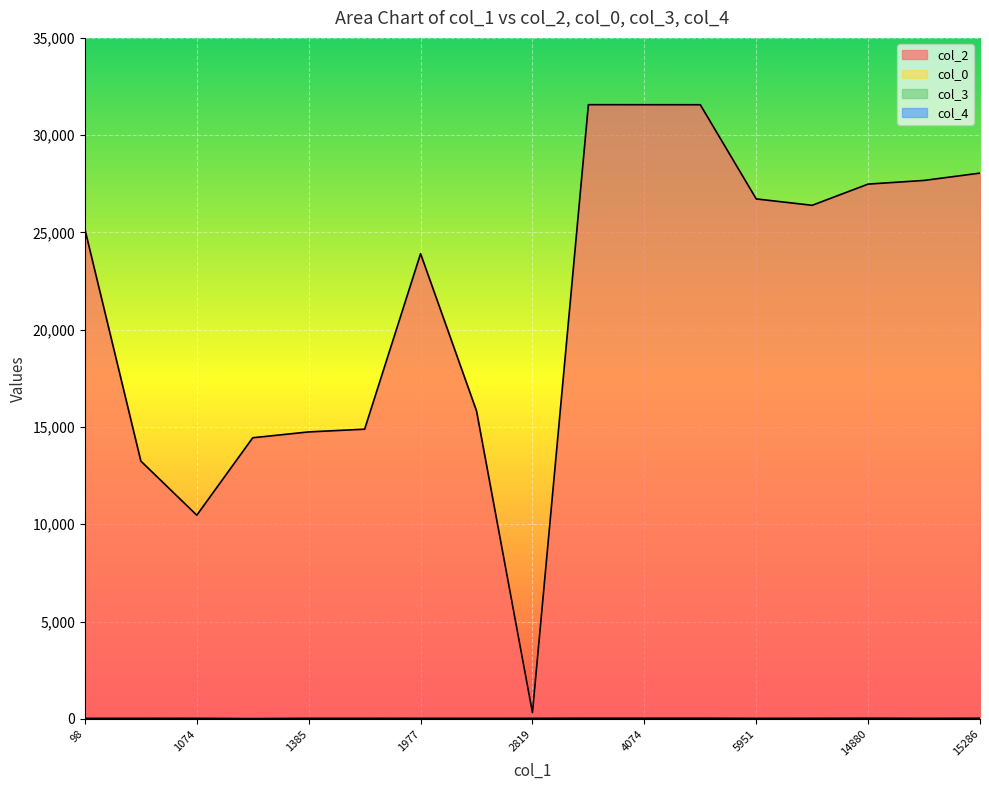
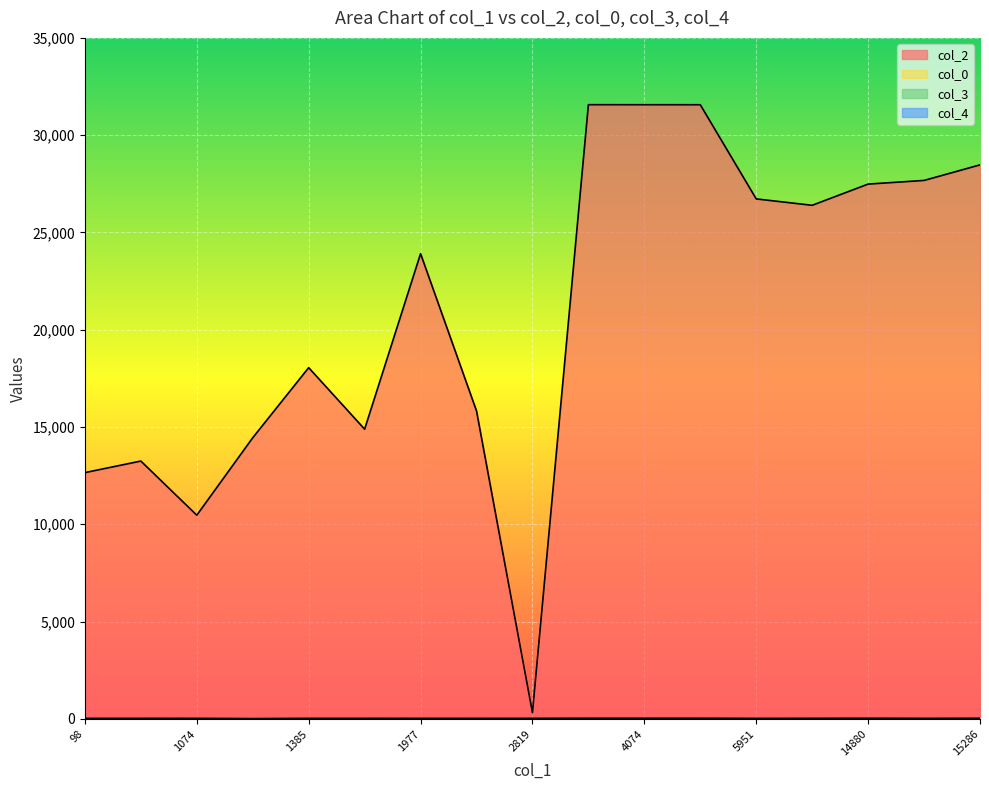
col_2, 98: 25,200 -> 12,700
col_2, 1385: 14,700 -> 18,100
col_2, 15286: 28,100 -> 28,500
